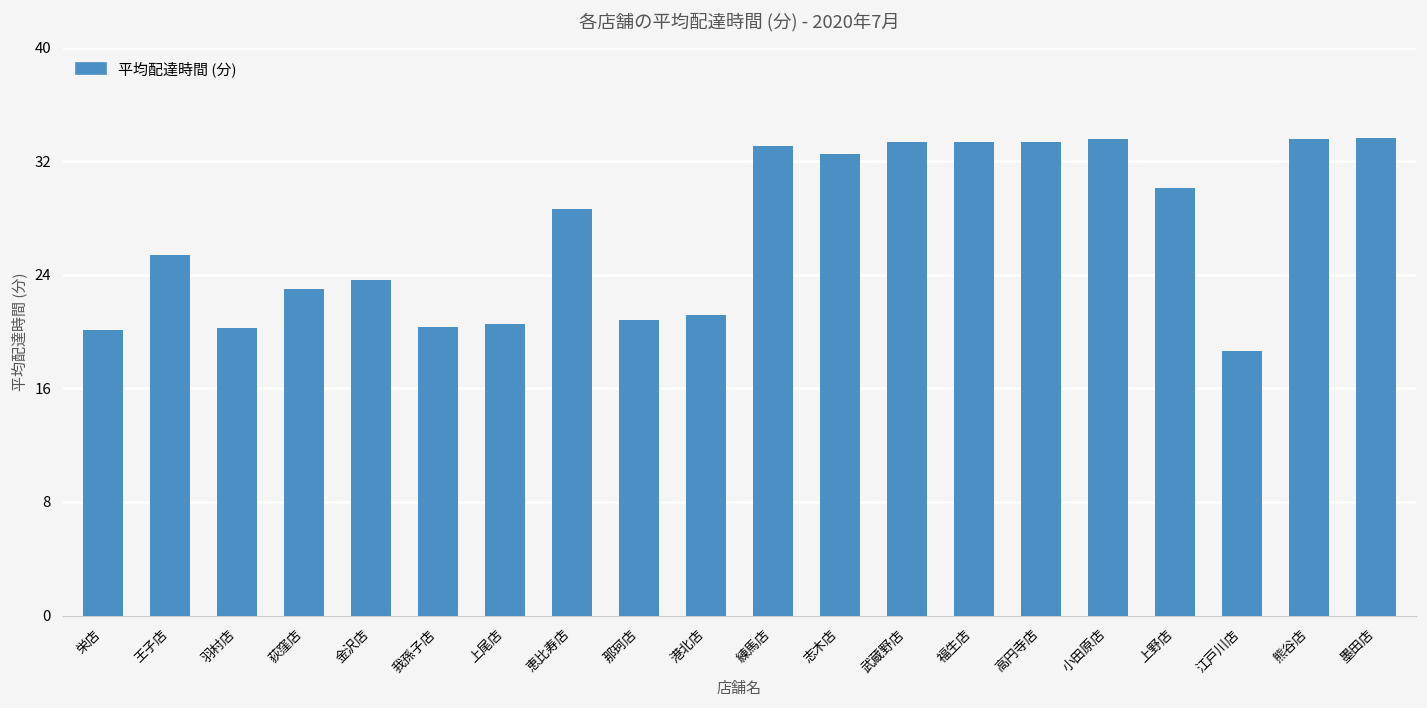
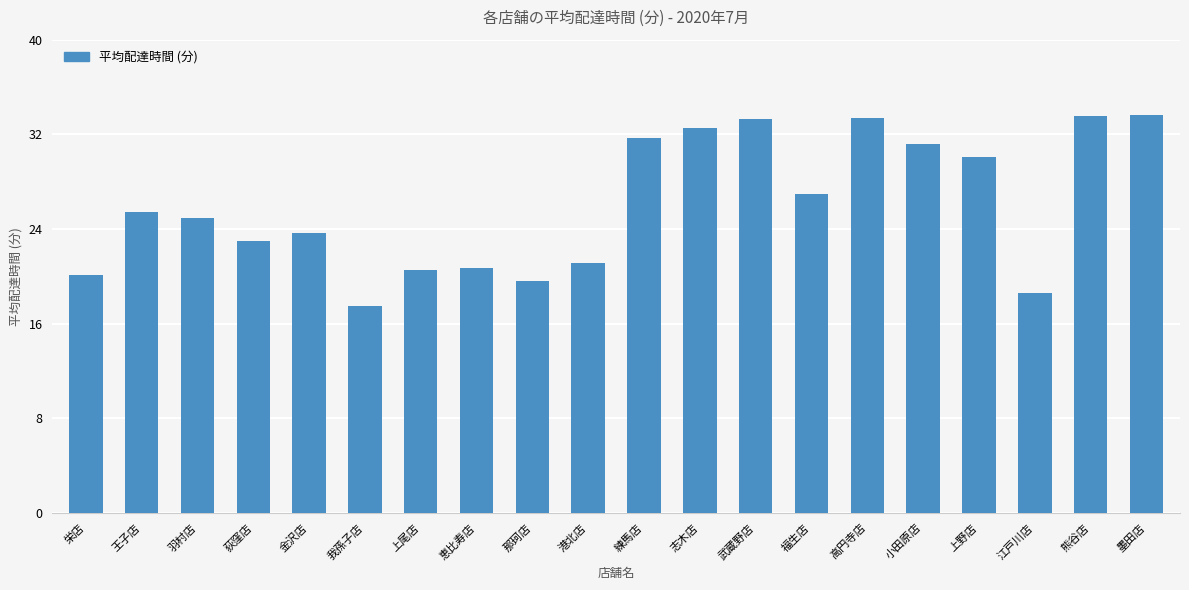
羽村店: 20.3 -> 24.9
我孫子店: 20.3 -> 17.5
恵比寿店: 28.6 -> 20.7
那珂店: 20.8 -> 19.6
練馬店: 33.1 -> 31.7
福生店: 33.3 -> 26.9
小田原店: 33.5 -> 31.2
